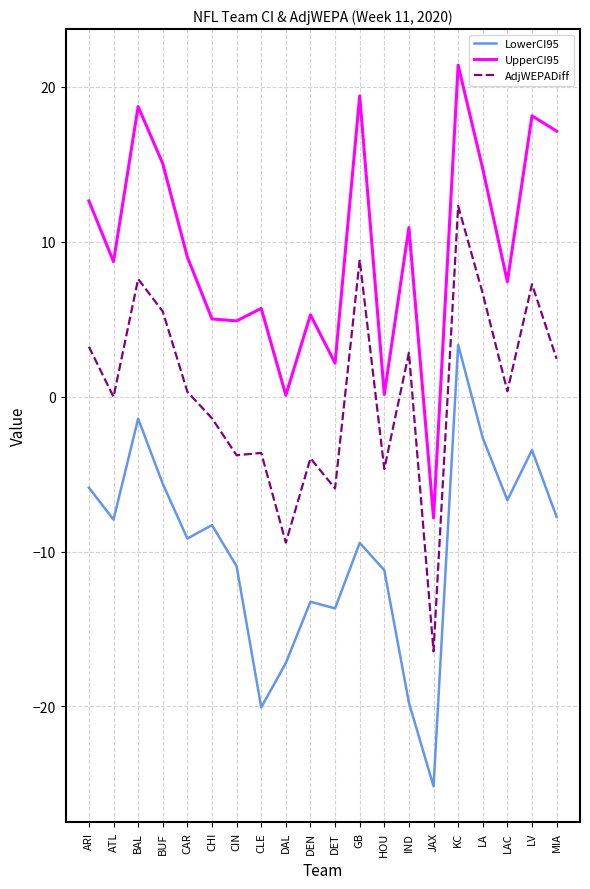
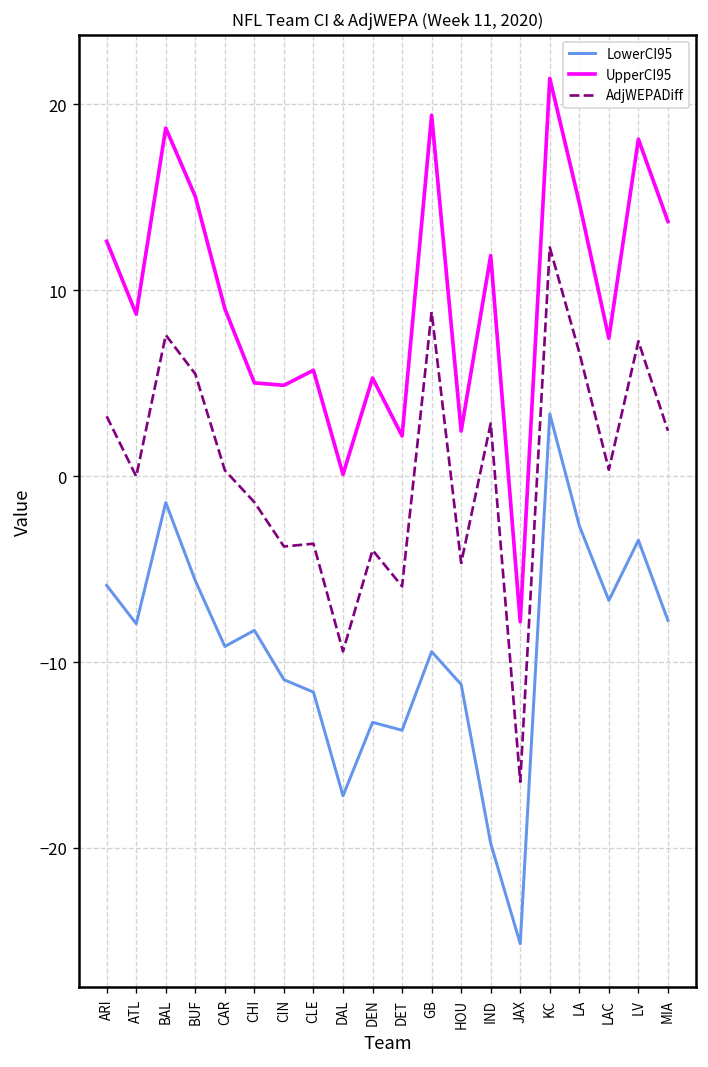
LowerCI95, CLE: -20.1 -> -11.6
UpperCI95, HOU: 0.1 -> 2.4
UpperCI95, IND: 10.9 -> 11.9
UpperCI95, MIA: 17.1 -> 13.7
